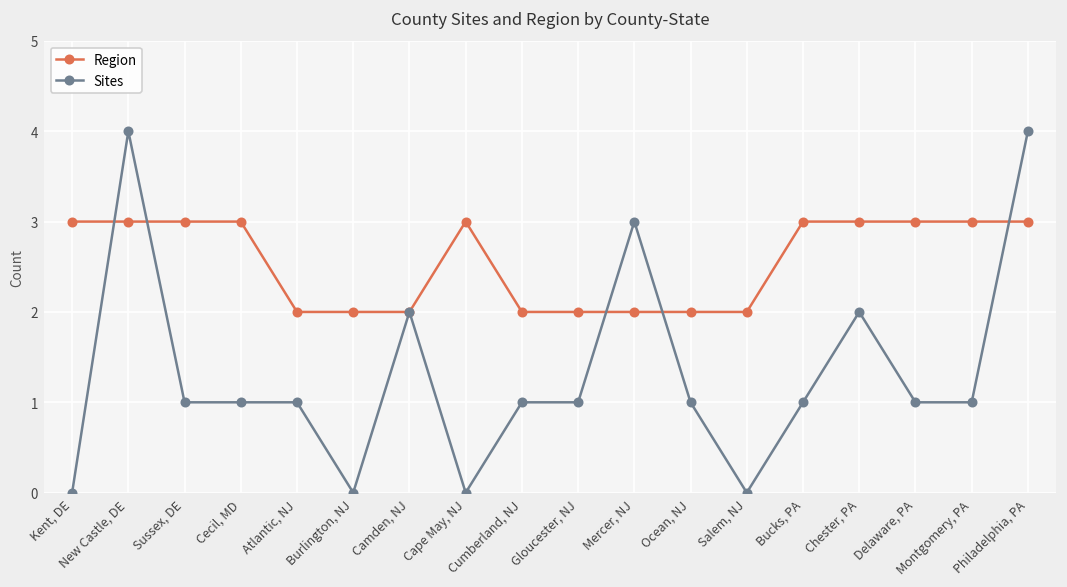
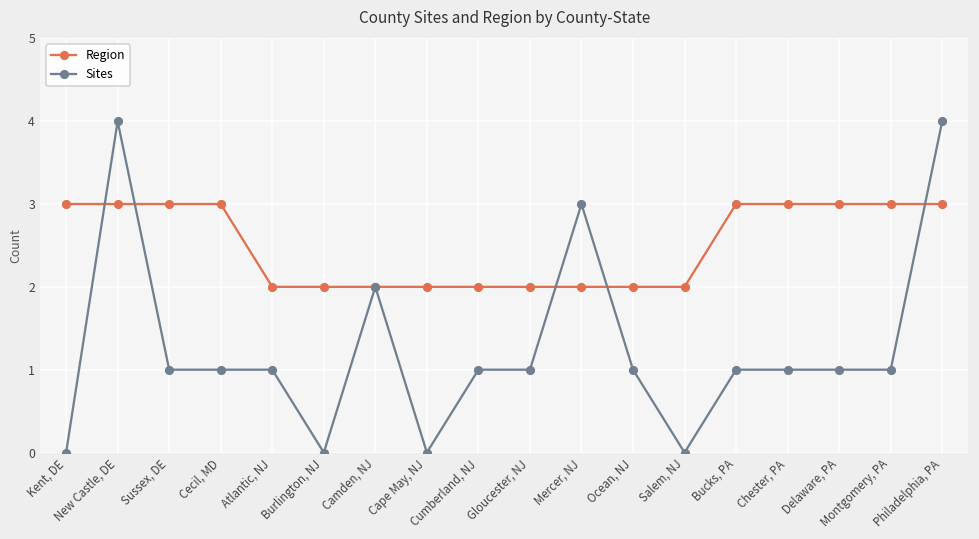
Region, Cape May, NJ: 3 -> 2
Sites, Chester, PA: 2 -> 1
